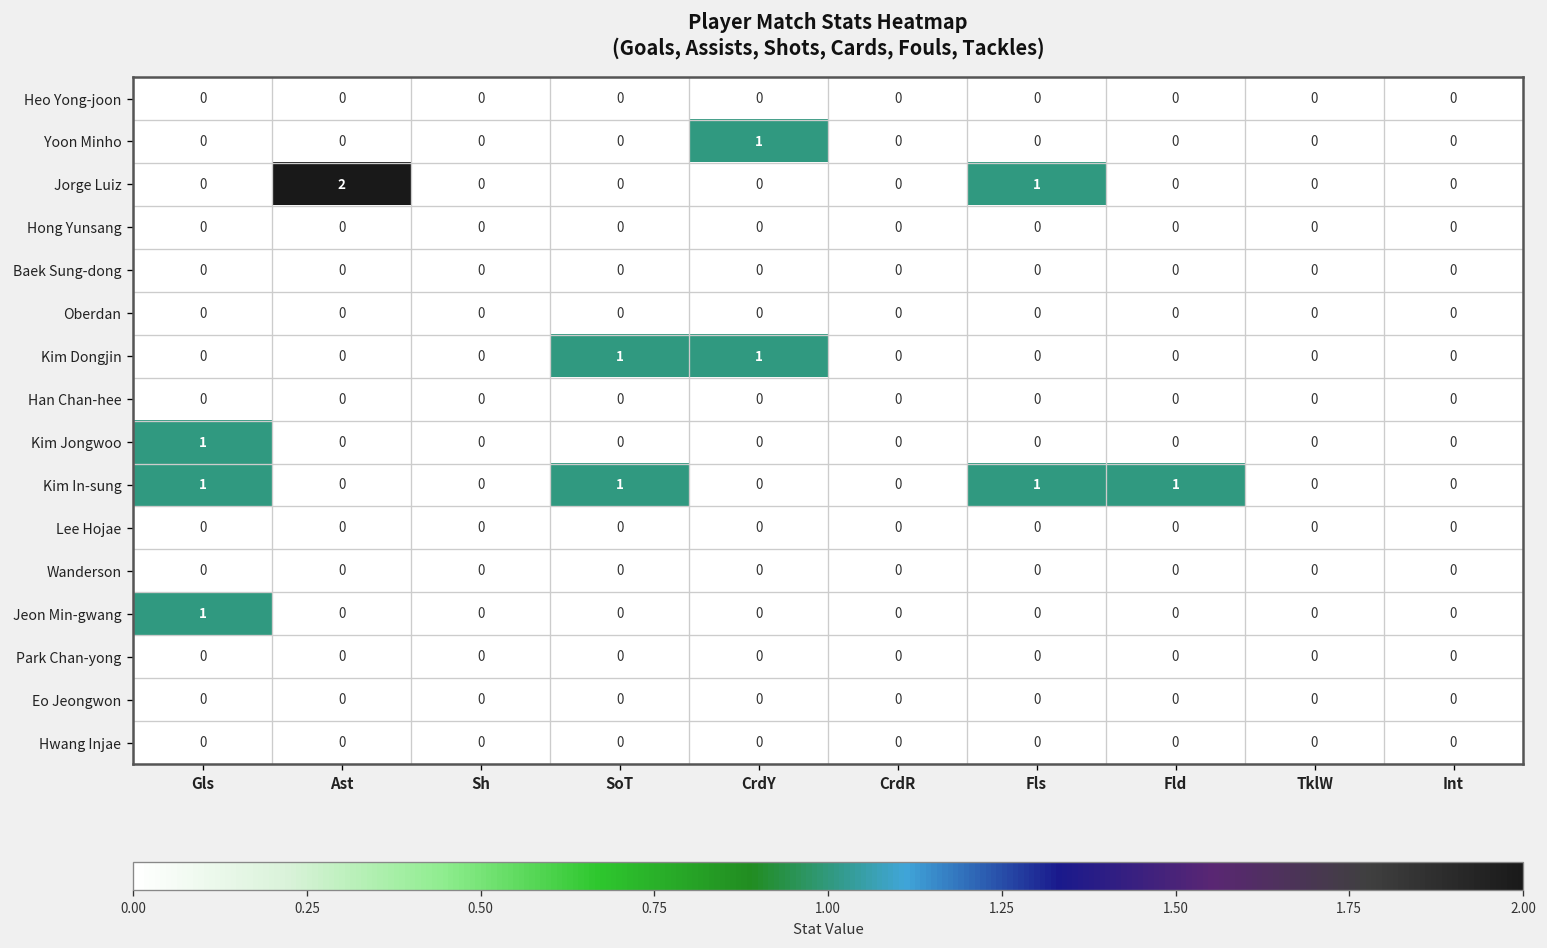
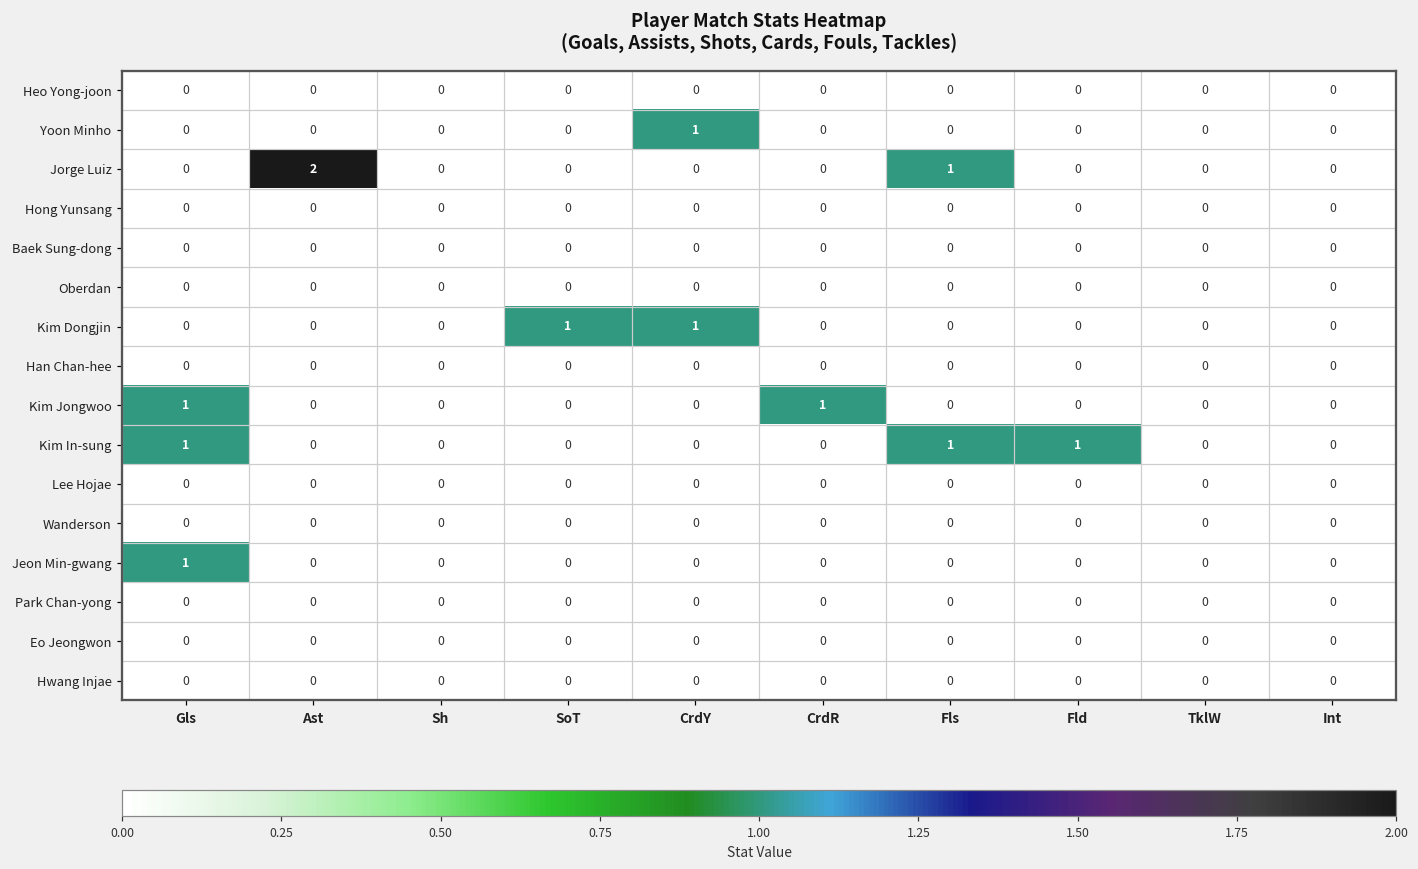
Kim Jongwoo, CrdR: 0 -> 1
Kim In-sung, SoT: 1 -> 0
